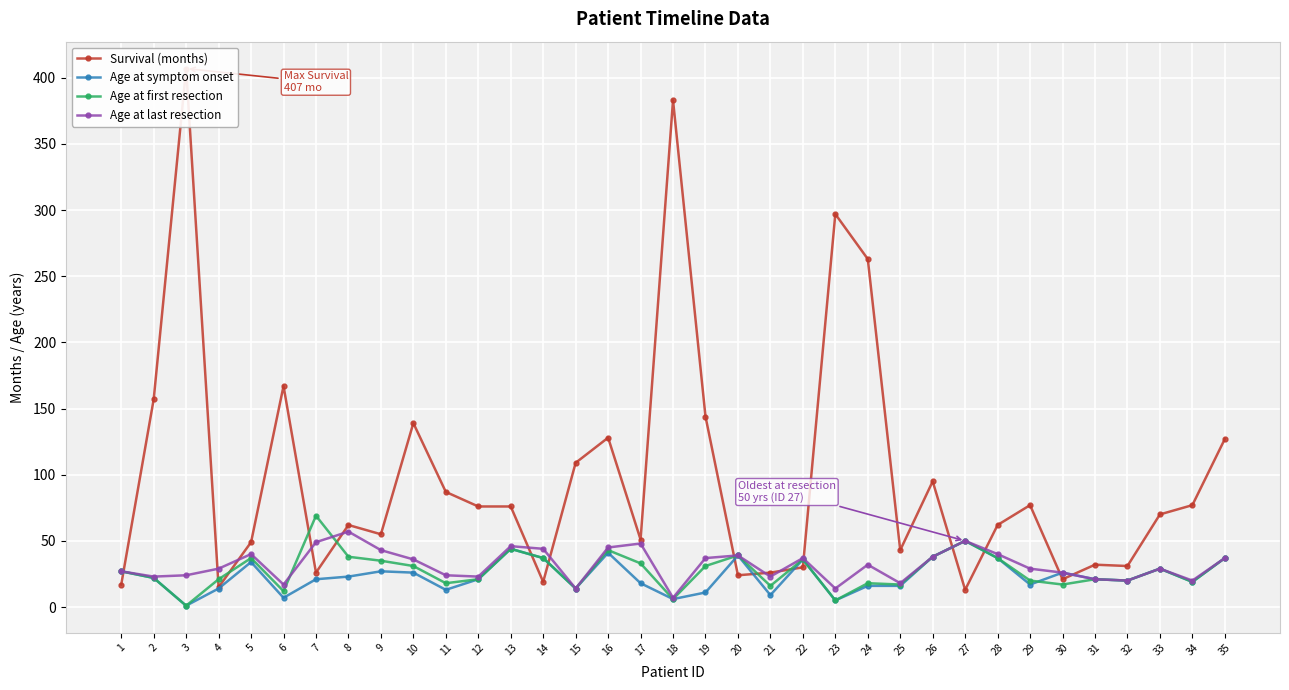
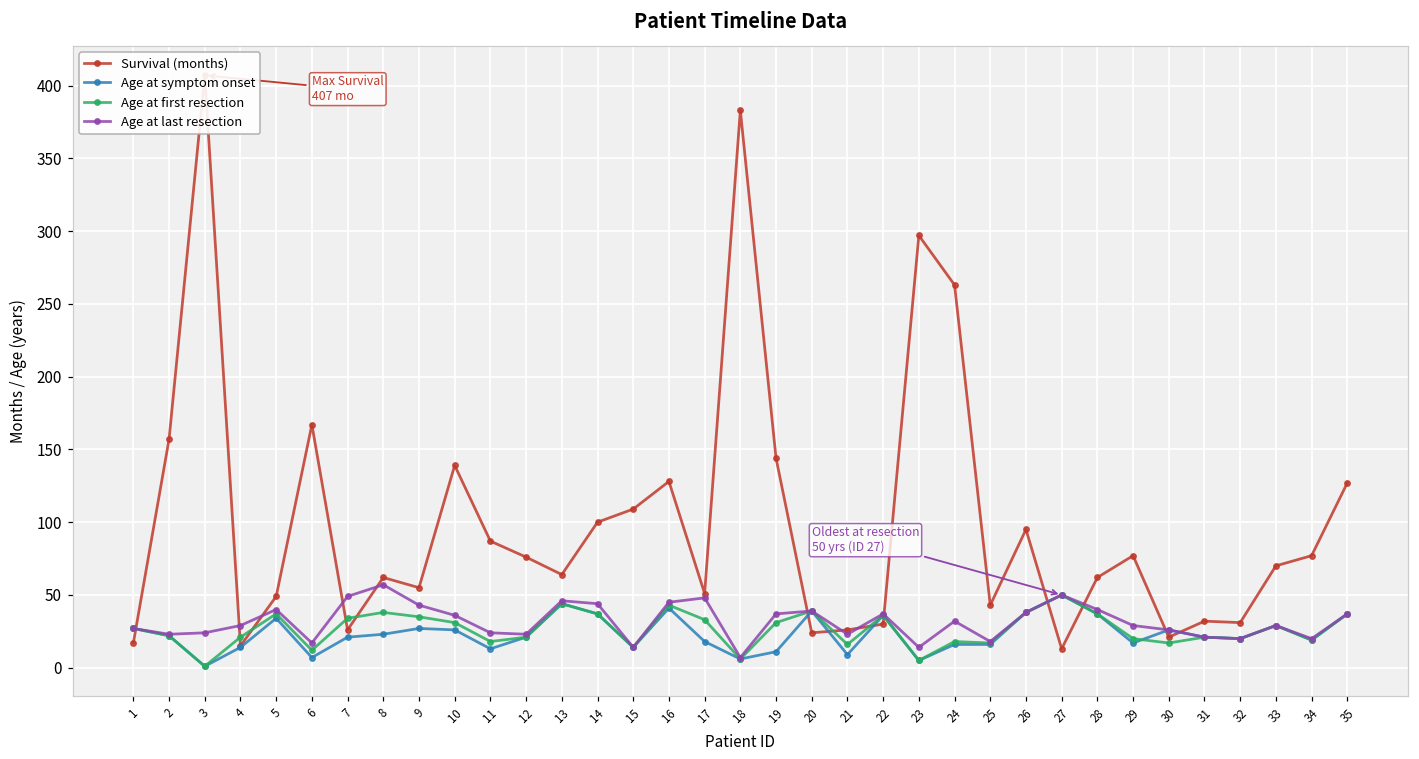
Age at first resection, 7: 69 -> 34
Survival (months), 13: 76 -> 64
Survival (months), 14: 19 -> 100
